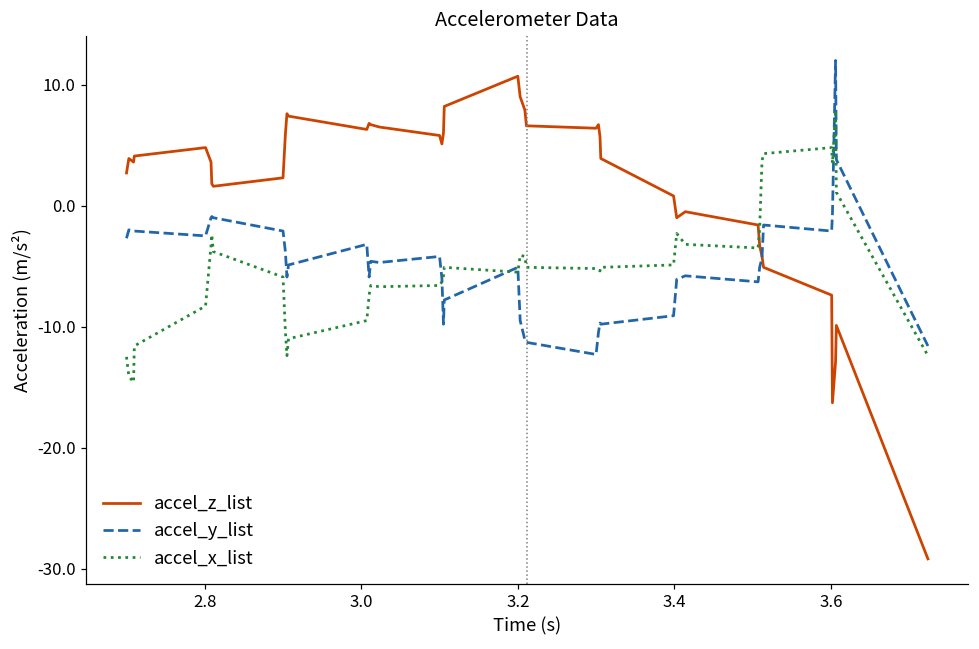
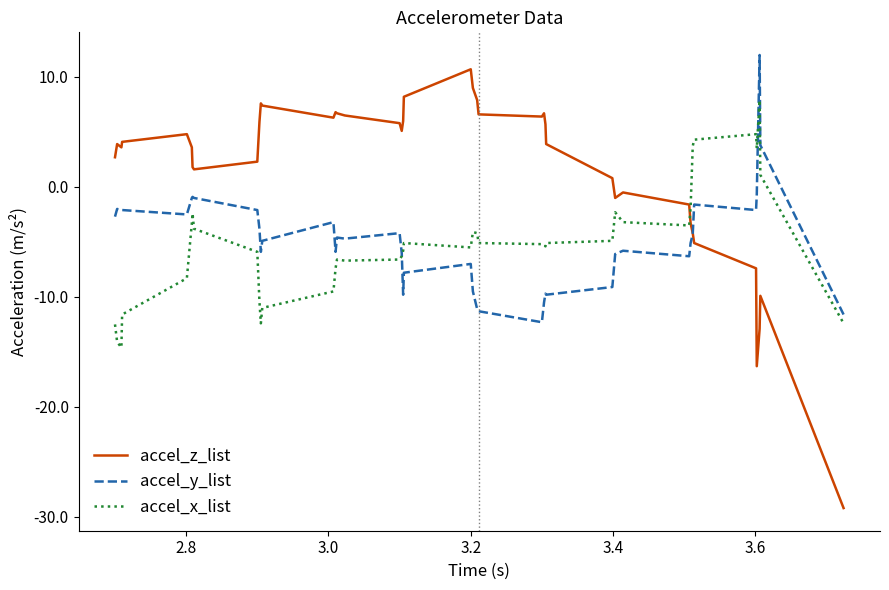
accel_y_list, 3.2: -5.1 -> -7.0
